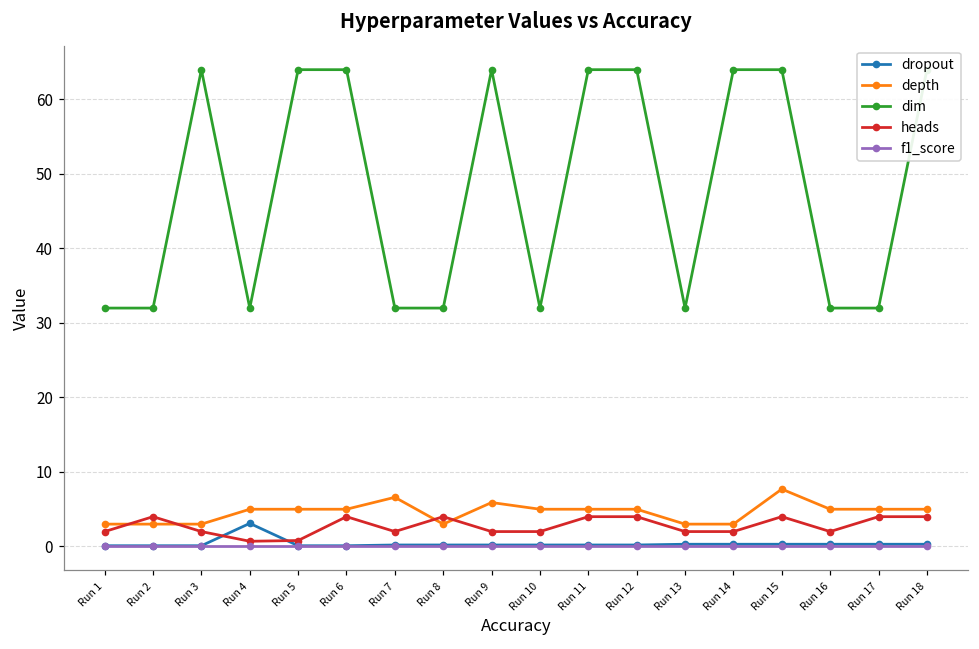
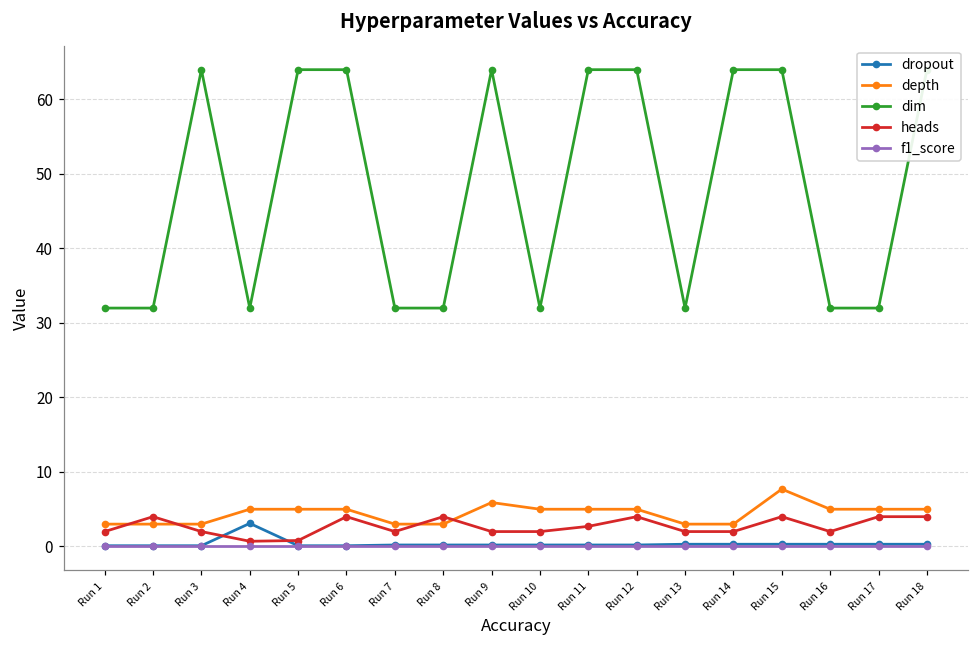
depth, Run 7: 7 -> 3
heads, Run 11: 4 -> 3
